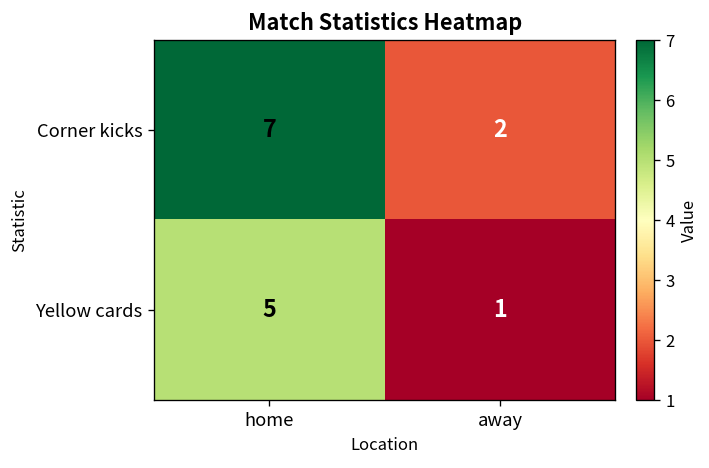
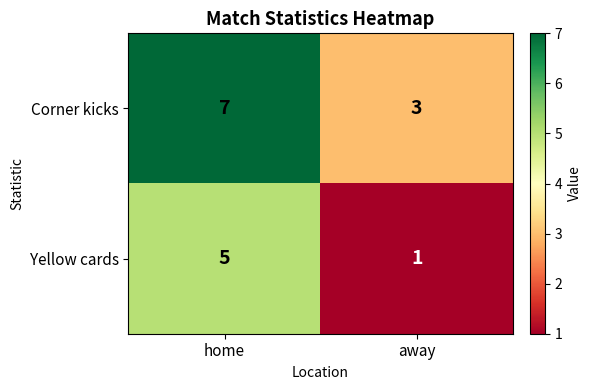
Corner kicks, away: 2 -> 3
